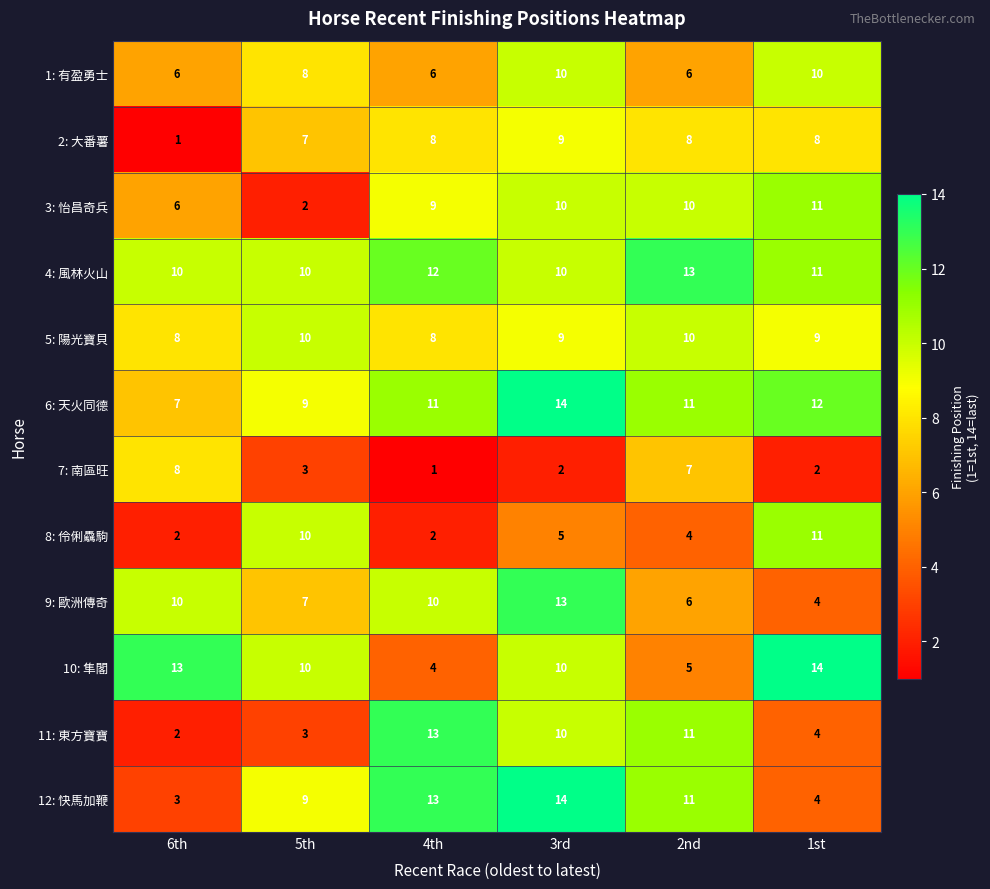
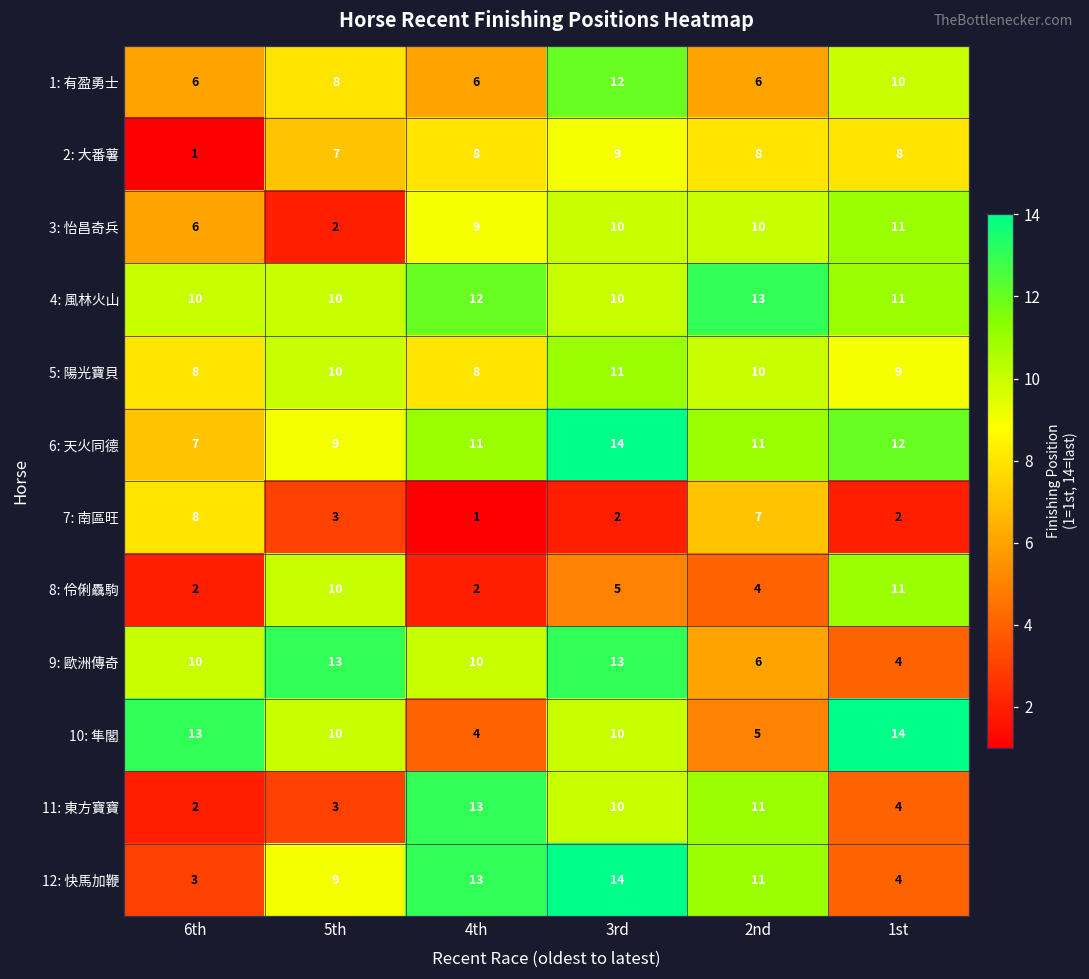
1: 有盈勇士, 3rd: 10 -> 12
5: 陽光寶貝, 3rd: 9 -> 11
9: 歐洲傳奇, 5th: 7 -> 13
